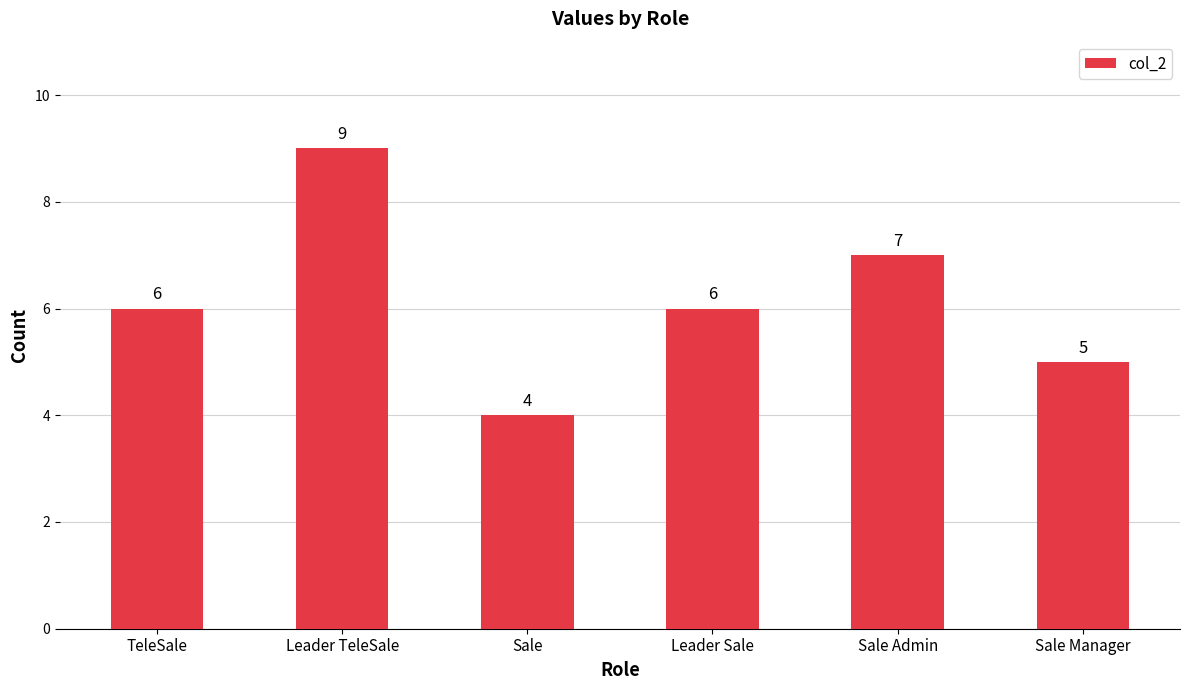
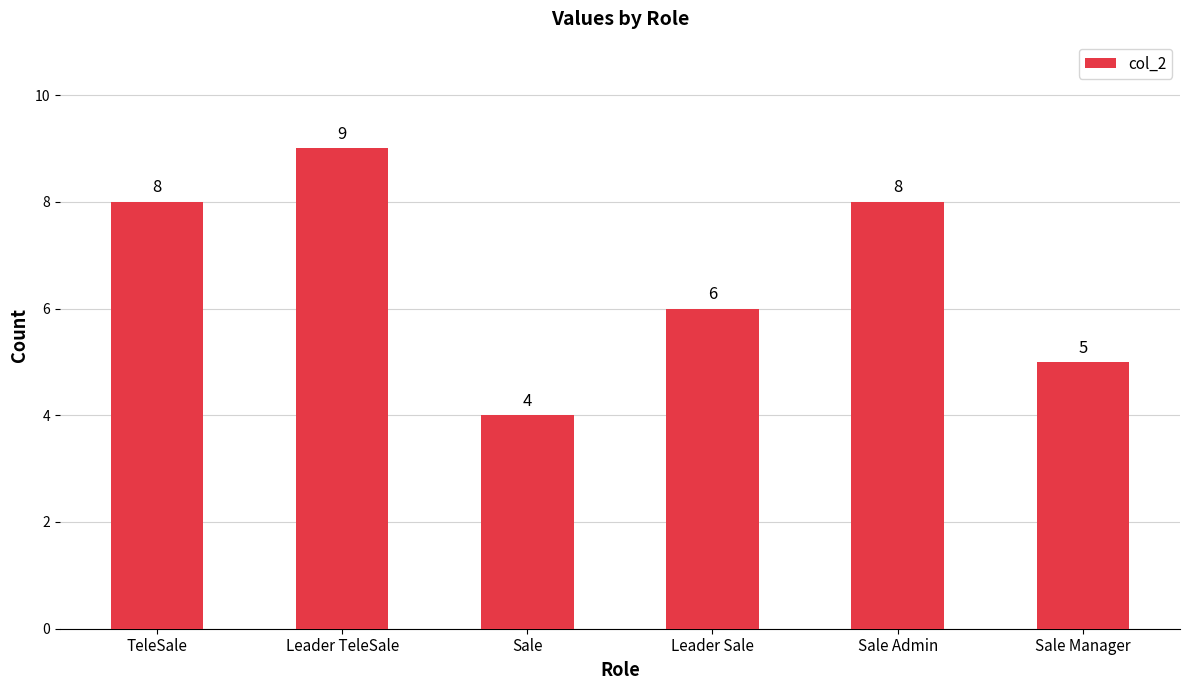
TeleSale: 6 -> 8
Sale Admin: 7 -> 8
